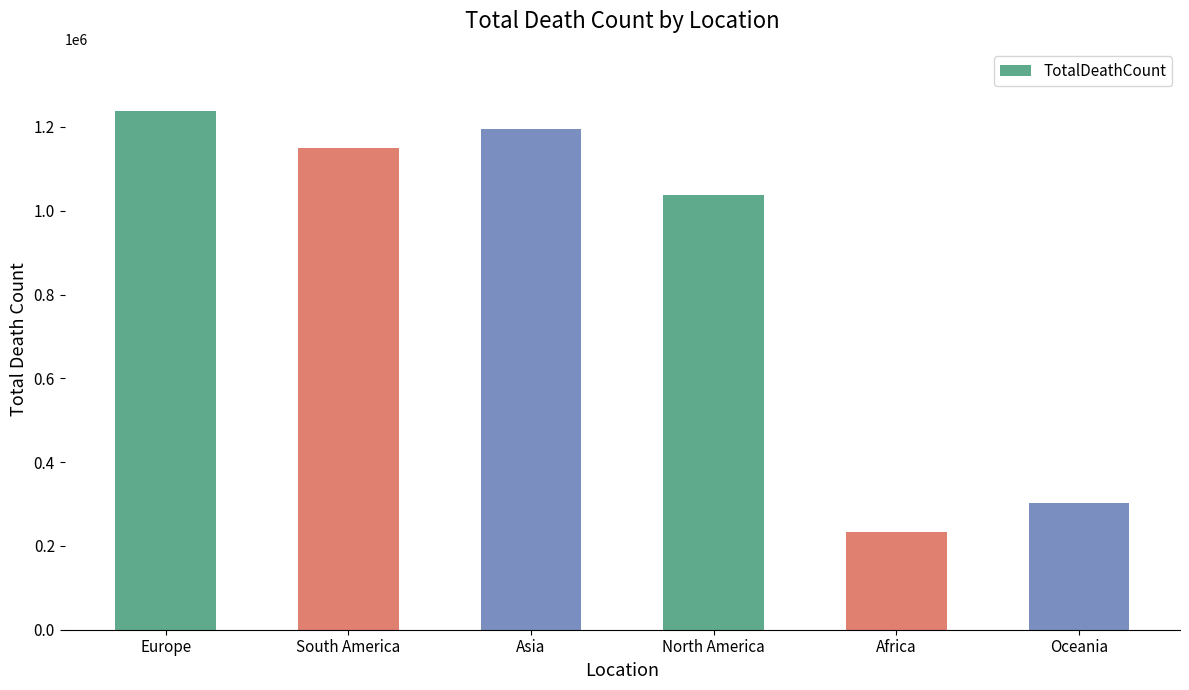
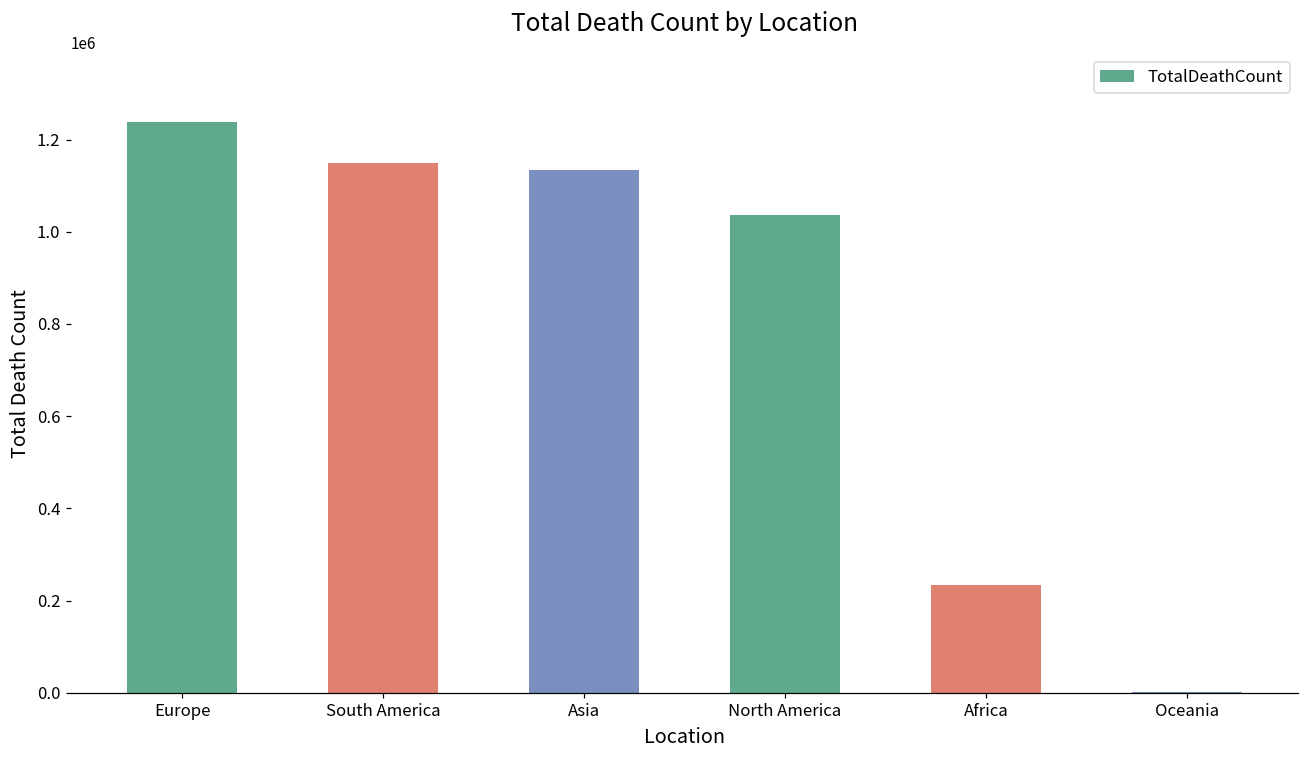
Asia: 1190000 -> 1130000
Oceania: 300000 -> 0
